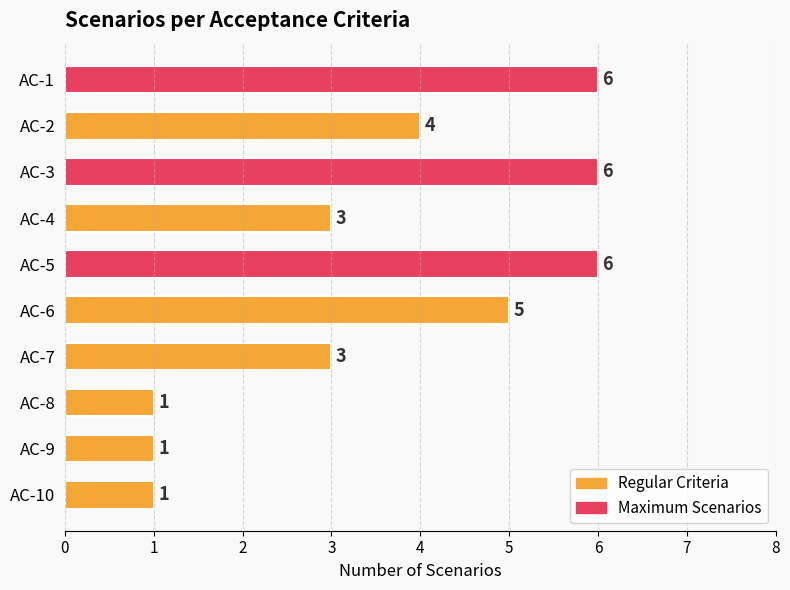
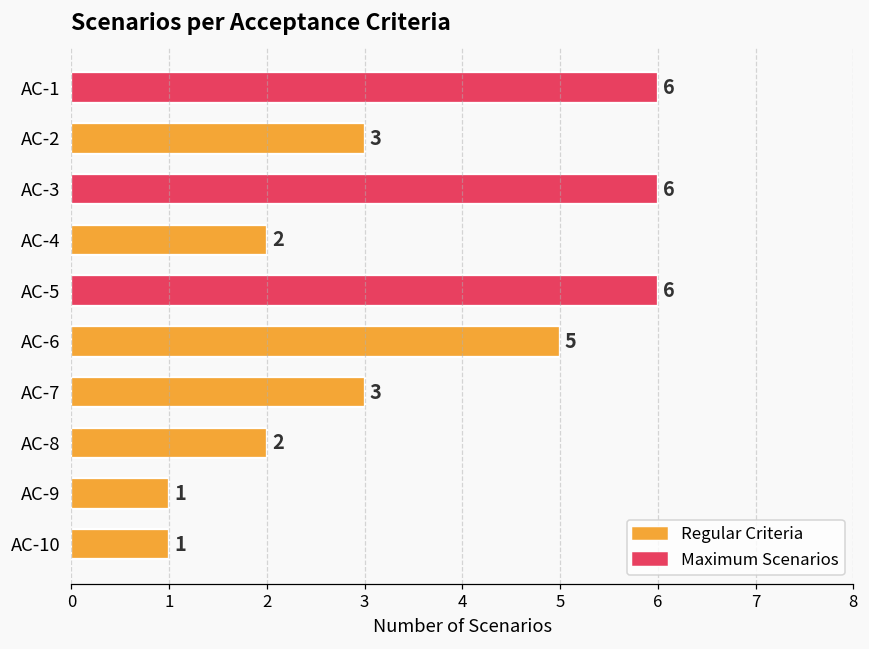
AC-2: 4 -> 3
AC-4: 3 -> 2
AC-8: 1 -> 2
